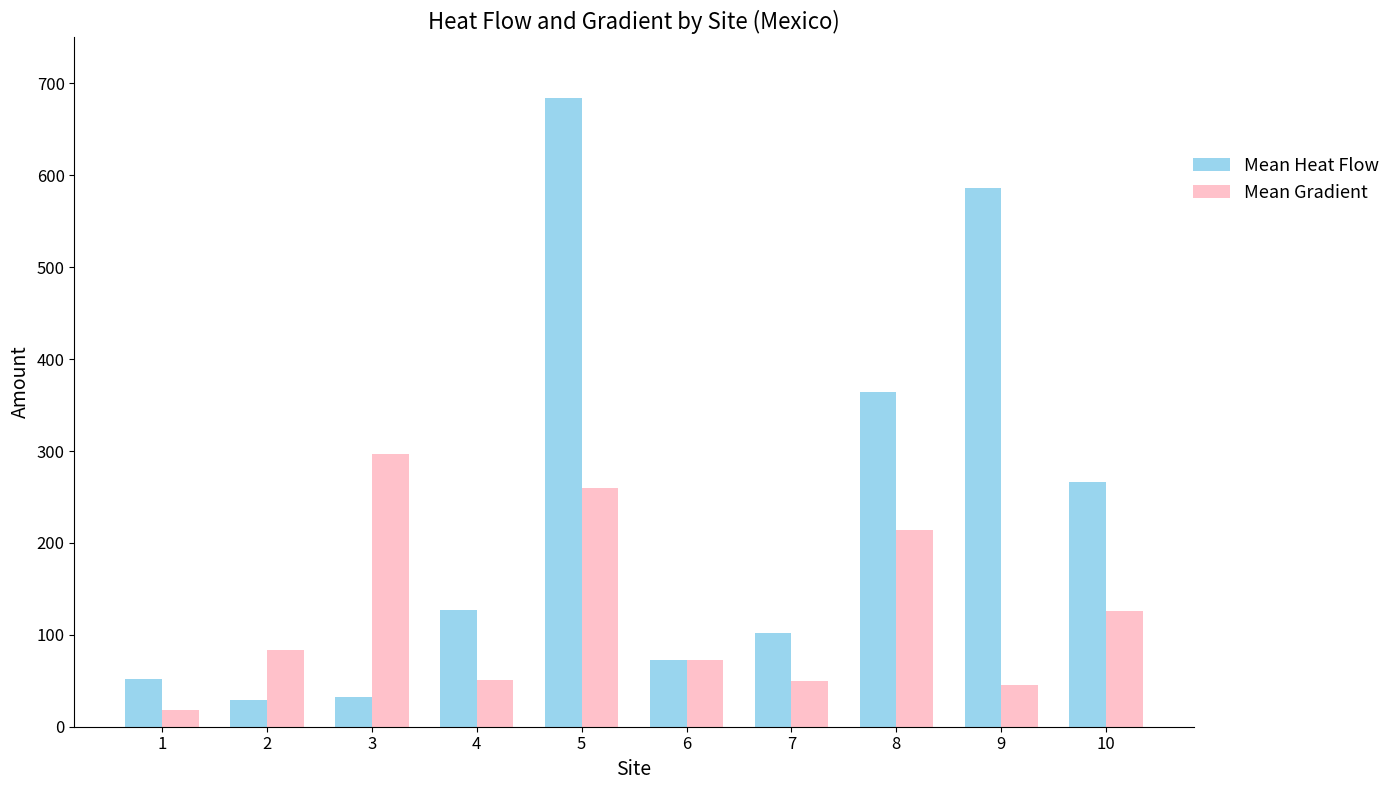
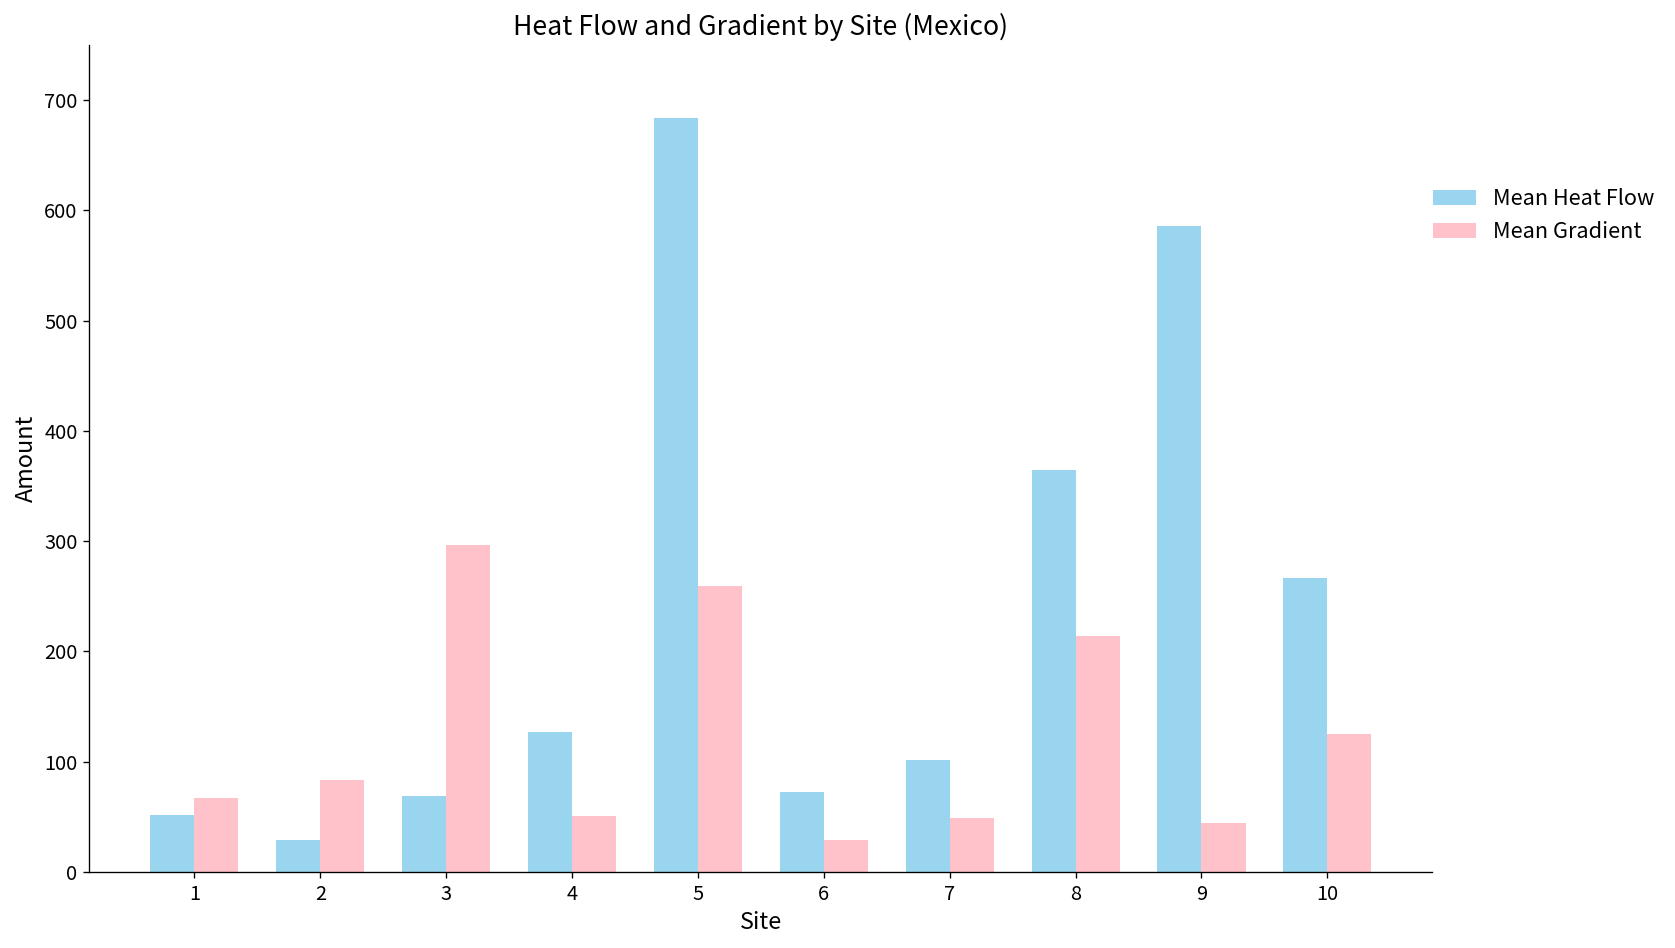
Mean Gradient, 1: 20 -> 70
Mean Heat Flow, 3: 30 -> 70
Mean Gradient, 6: 70 -> 30
